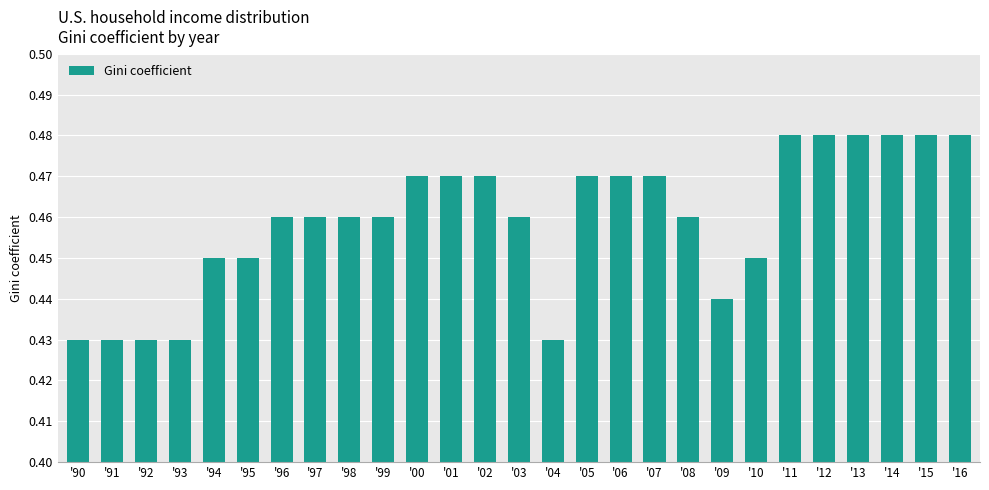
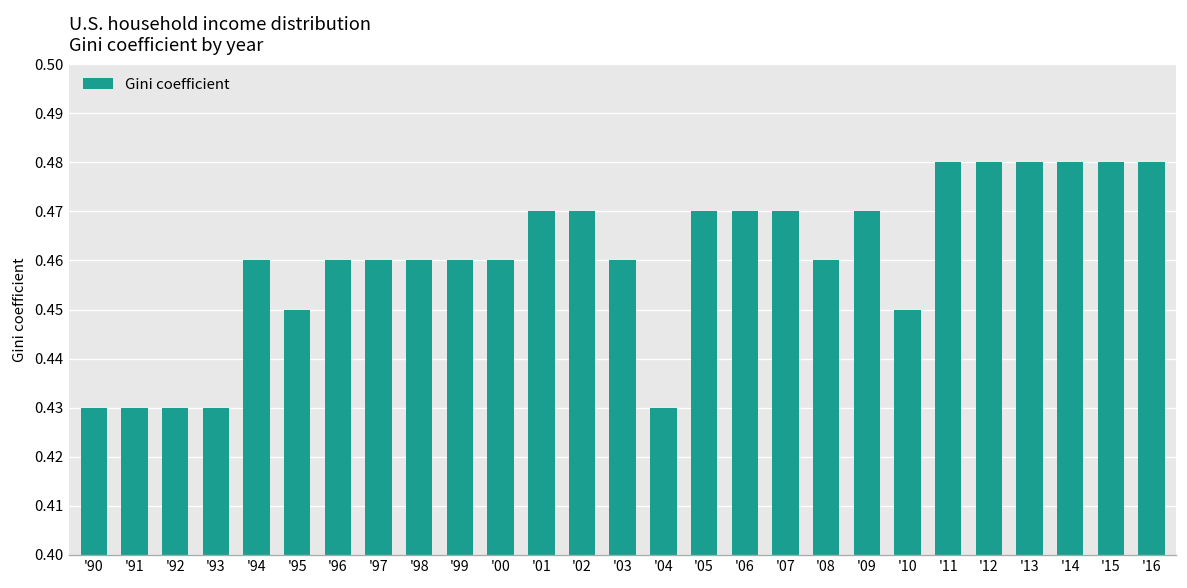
'94: 0.45 -> 0.46
'00: 0.47 -> 0.46
'09: 0.44 -> 0.47
